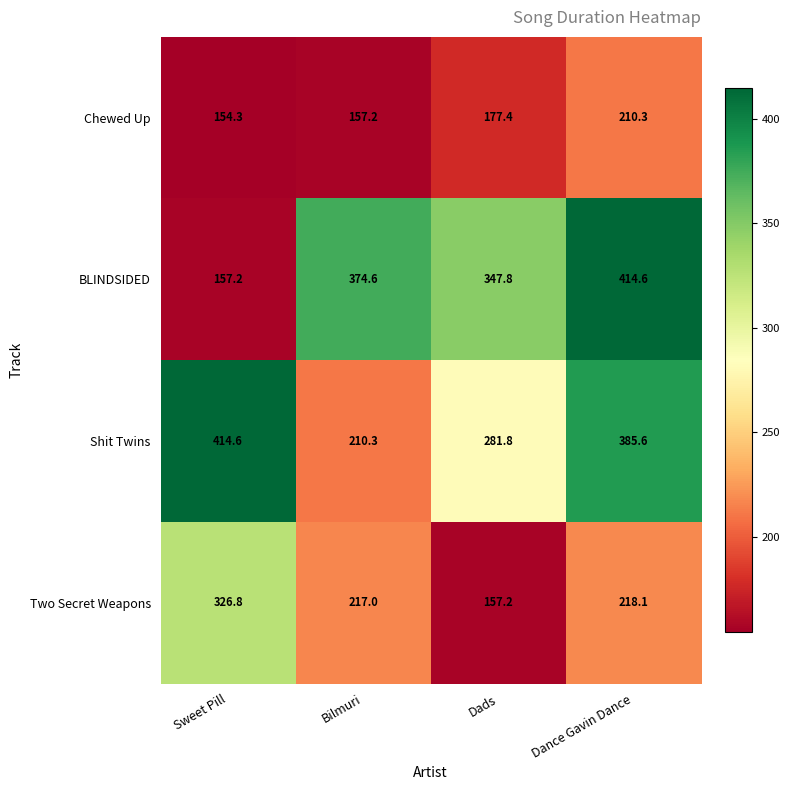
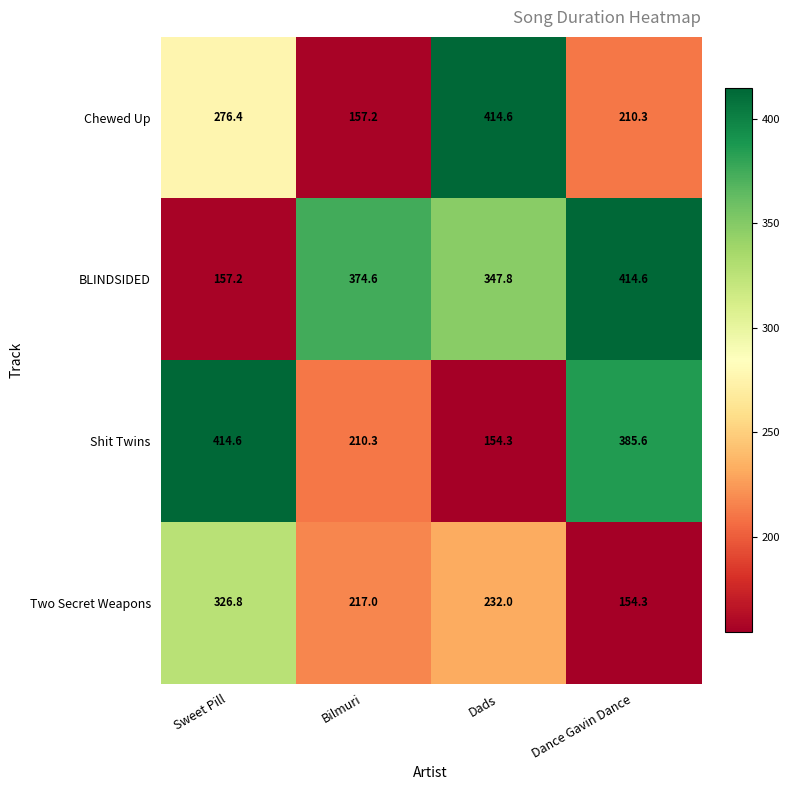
Chewed Up, Sweet Pill: 154.3 -> 276.4
Chewed Up, Dads: 177.4 -> 414.6
Shit Twins, Dads: 281.8 -> 154.3
Two Secret Weapons, Dads: 157.2 -> 232.0
Two Secret Weapons, Dance Gavin Dance: 218.1 -> 154.3
